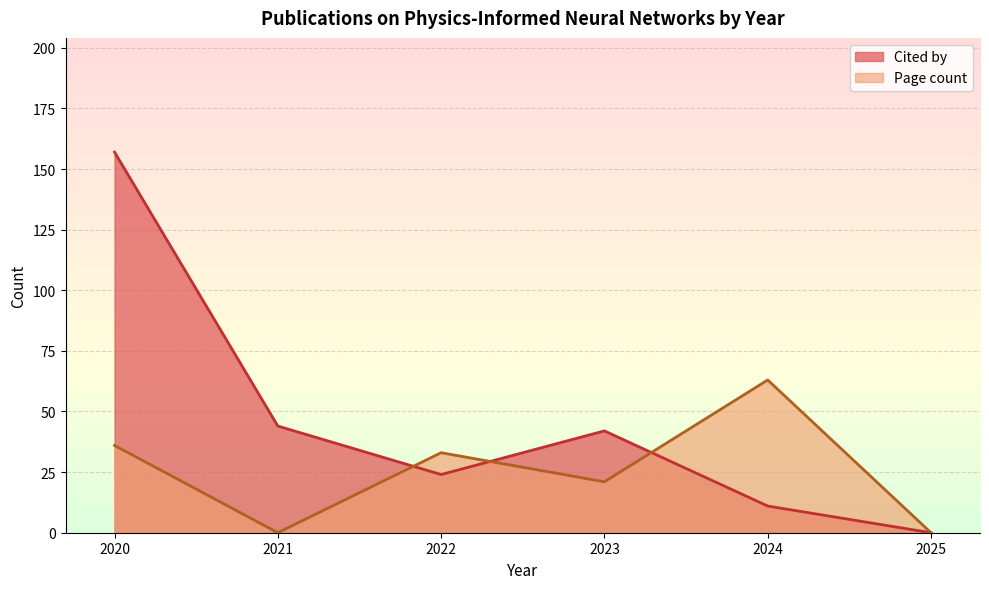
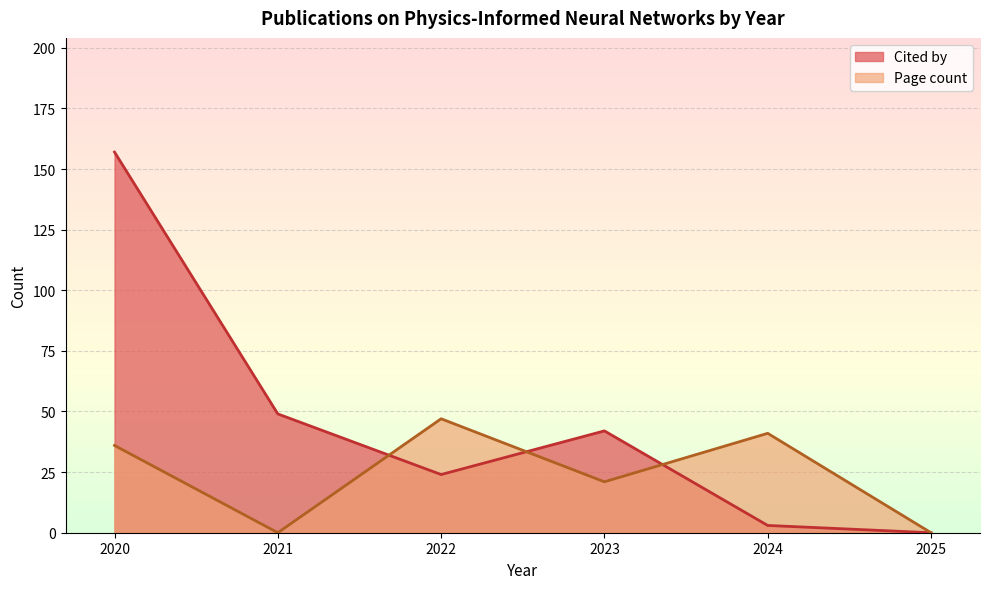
Cited by, 2021: 44 -> 49
Page count, 2022: 33 -> 47
Cited by, 2024: 11 -> 3
Page count, 2024: 63 -> 41
